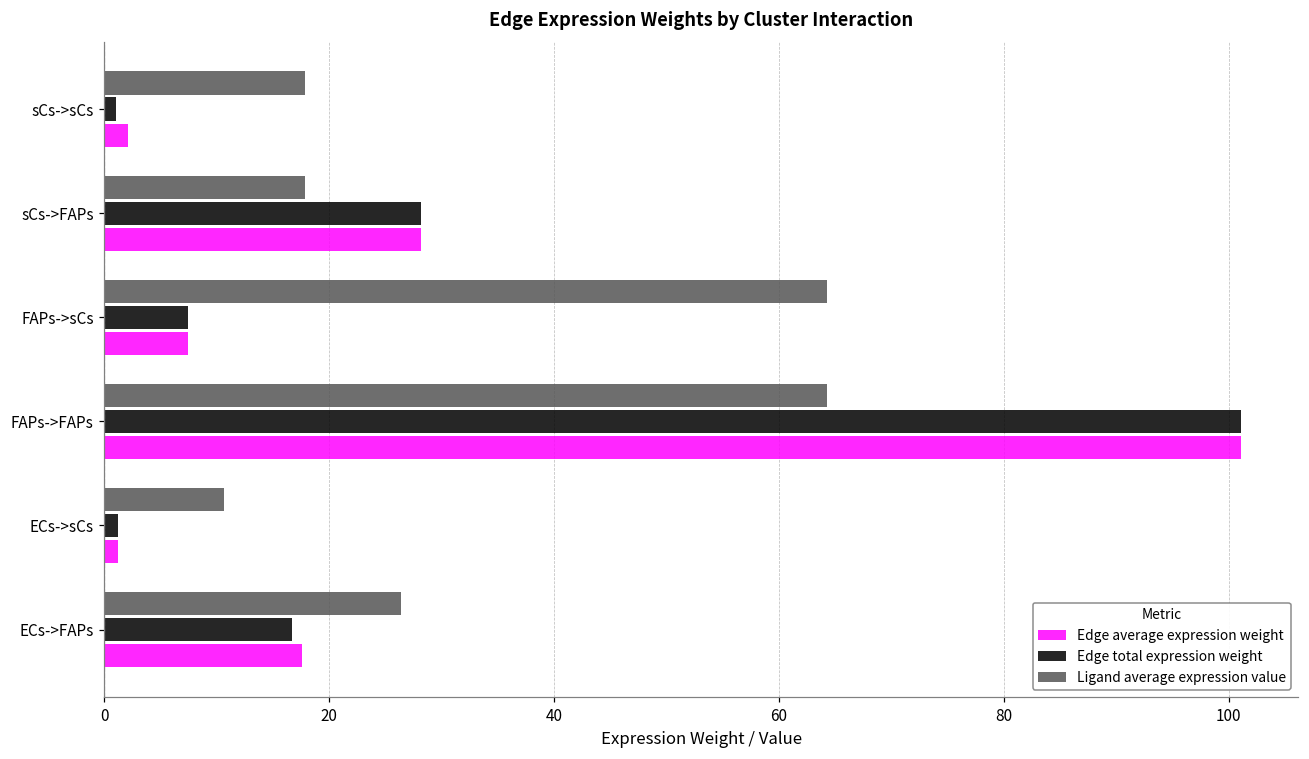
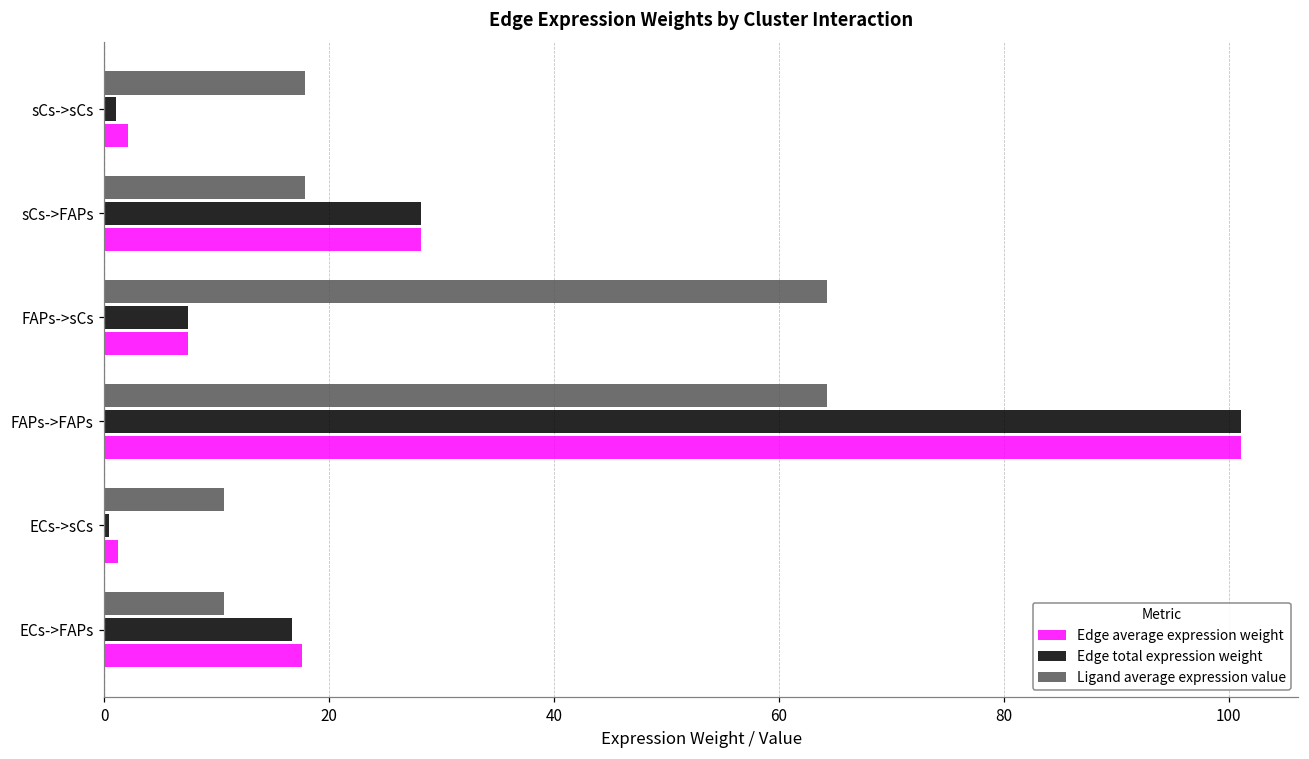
Edge total expression weight, ECs->sCs: 1.2 -> 0.4
Ligand average expression value, ECs->FAPs: 26.4 -> 10.6
